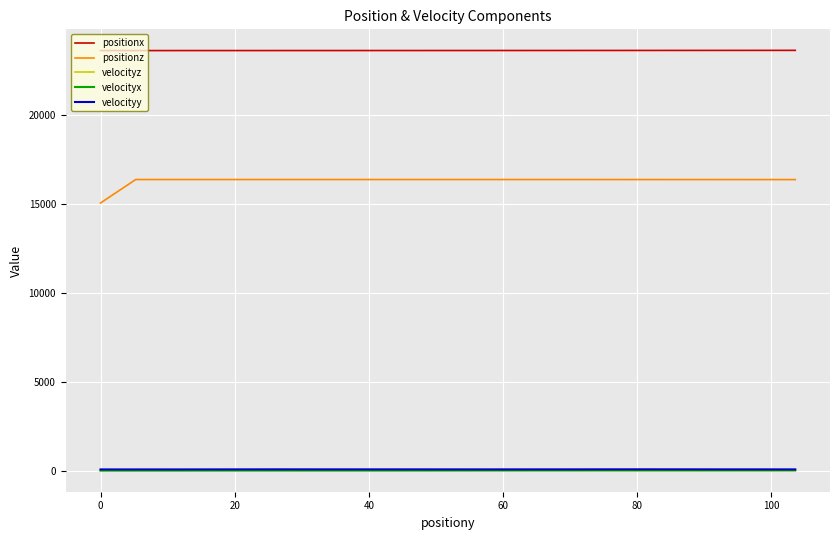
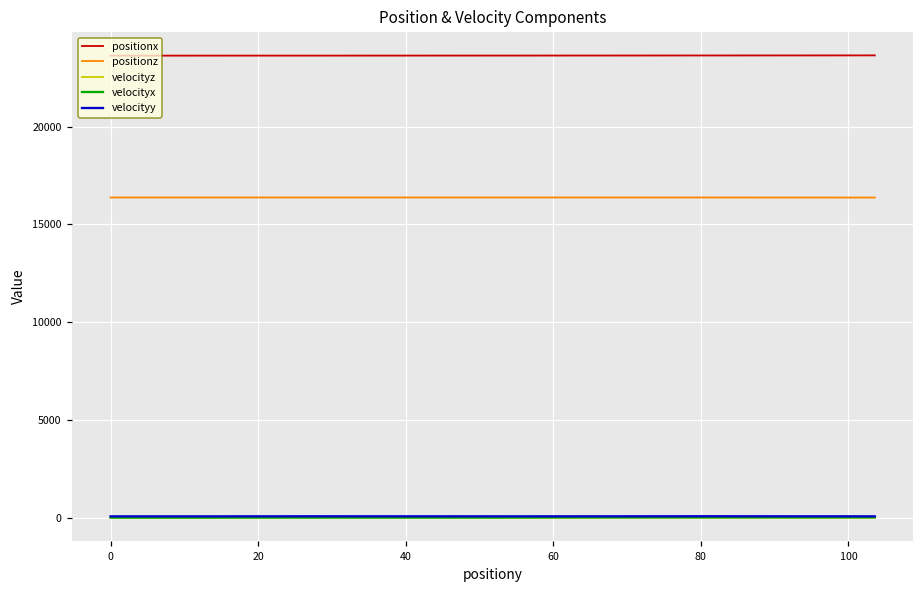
positionz, 0: 15100 -> 16400
